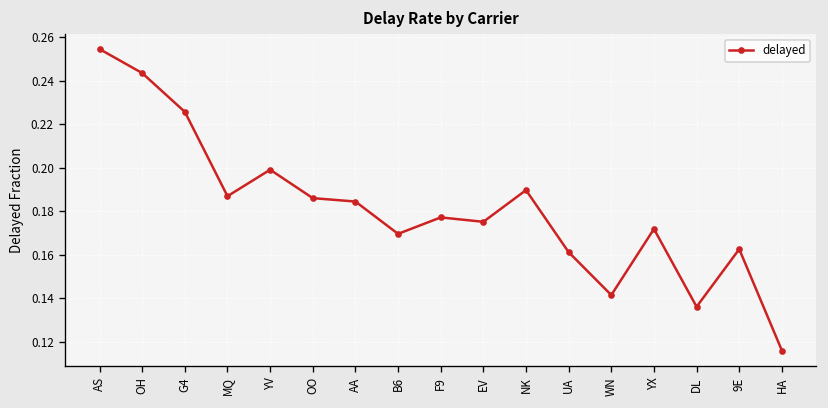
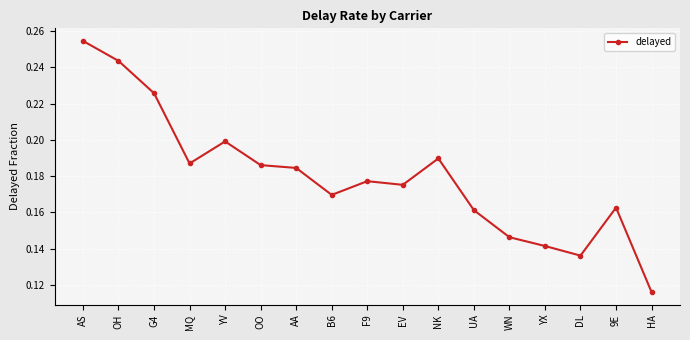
WN: 0.142 -> 0.146
YX: 0.172 -> 0.141
